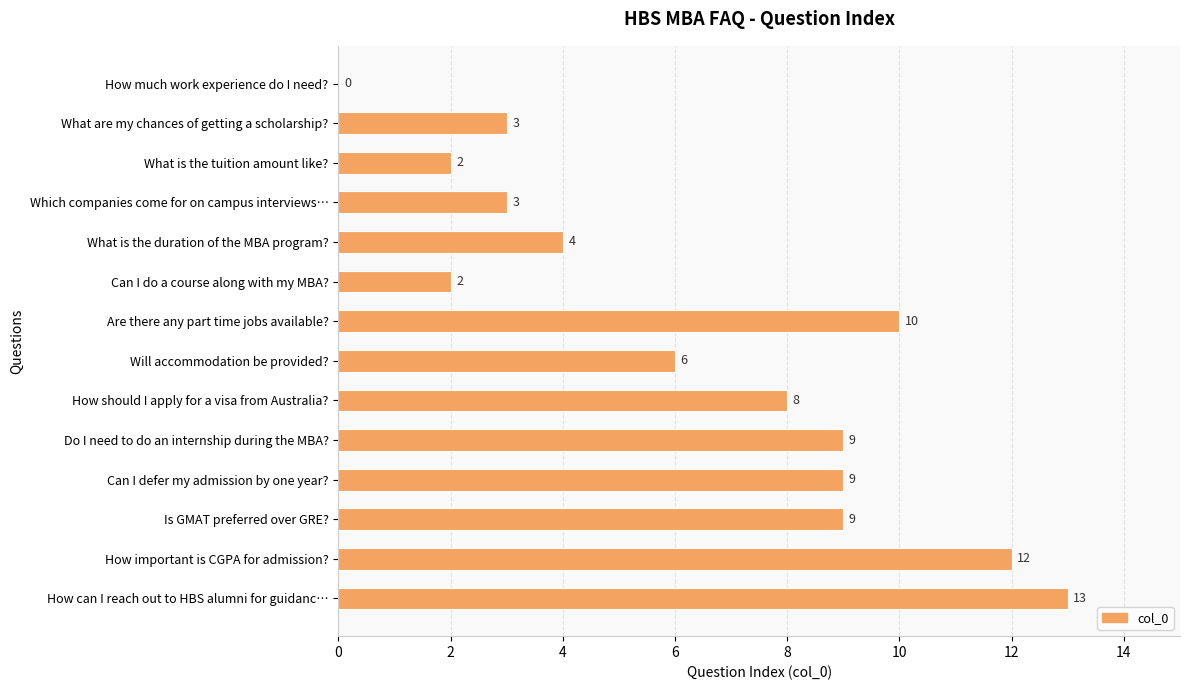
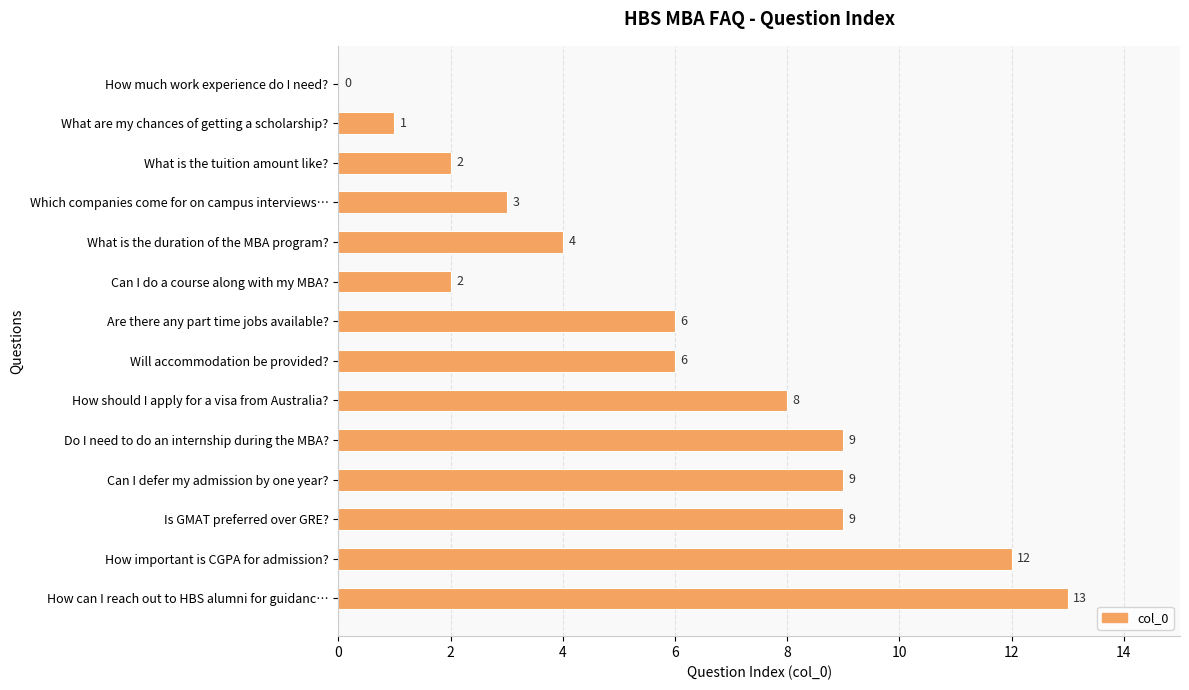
What are my chances of getting a scholarship?: 3 -> 1
Are there any part time jobs available?: 10 -> 6
